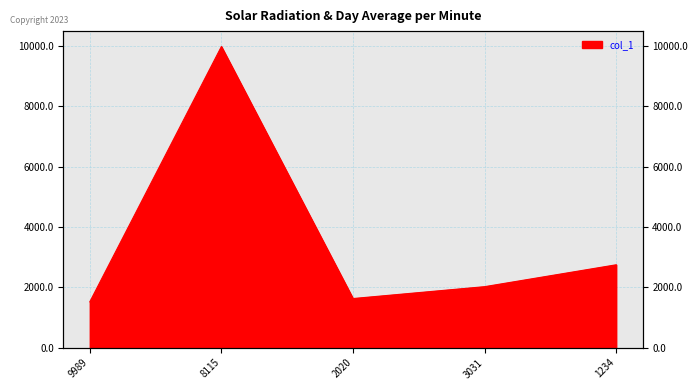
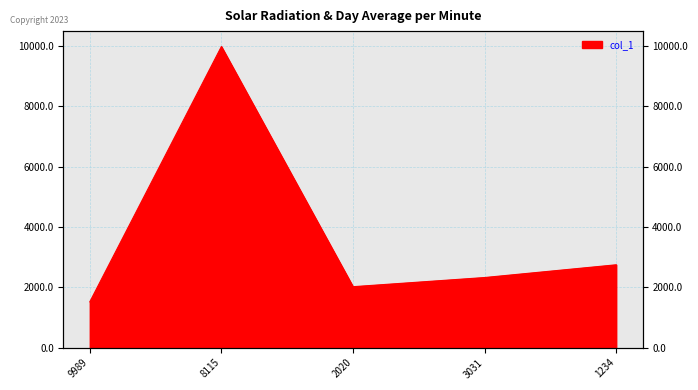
2020: 1600 -> 2000
3031: 2000 -> 2300
